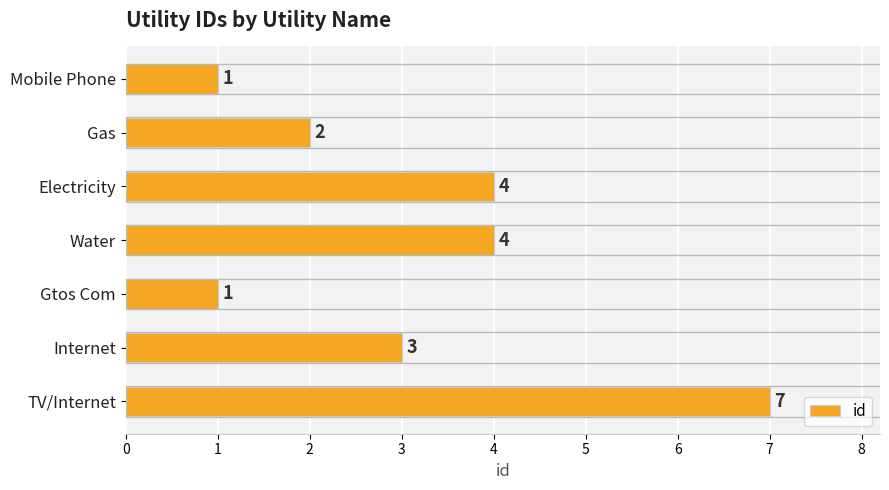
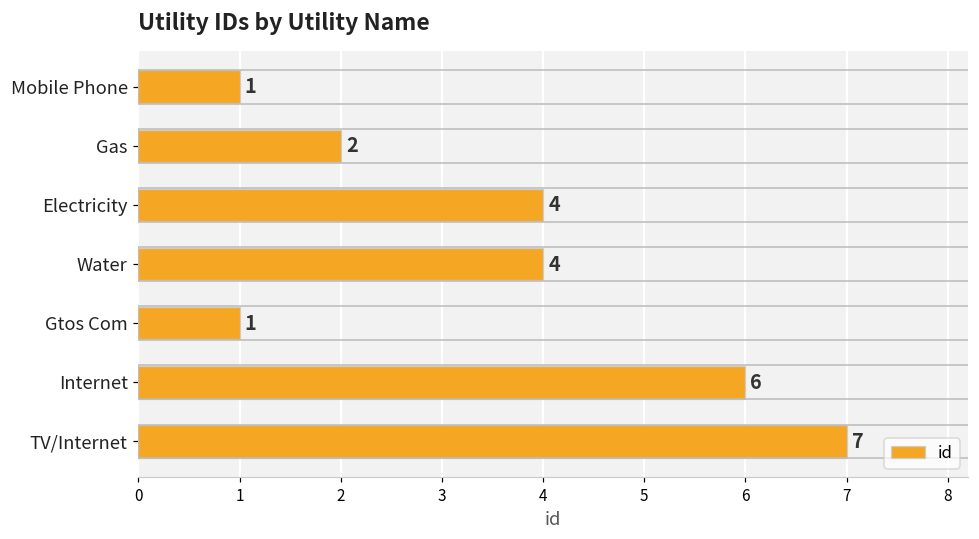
Internet: 3 -> 6
